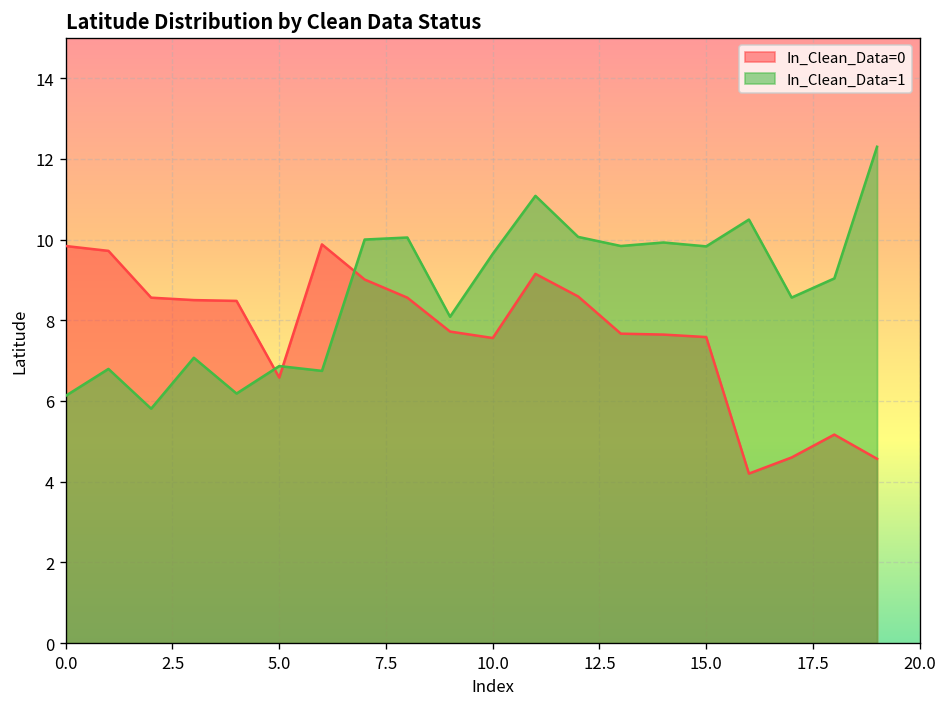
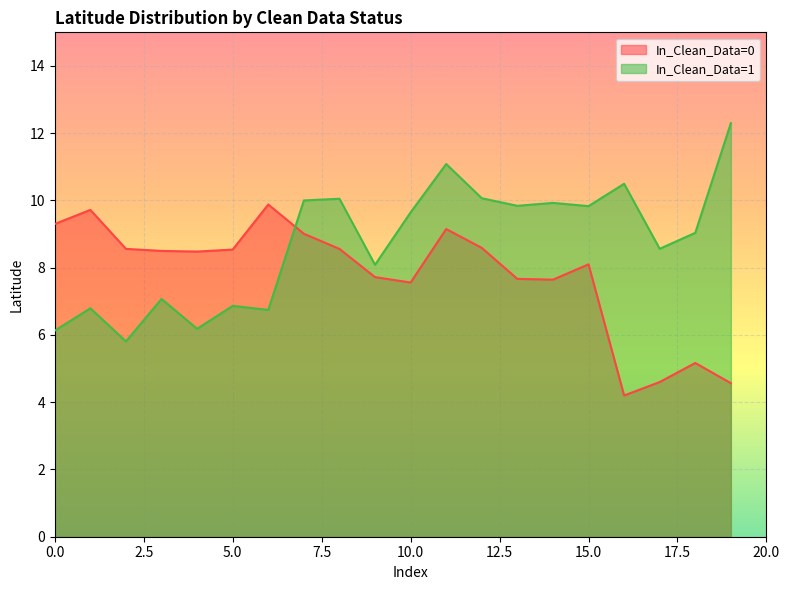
In_Clean_Data=0, 0.0: 9.8 -> 9.3
In_Clean_Data=0, 5.0: 6.6 -> 8.5
In_Clean_Data=0, 15.0: 7.6 -> 8.1
